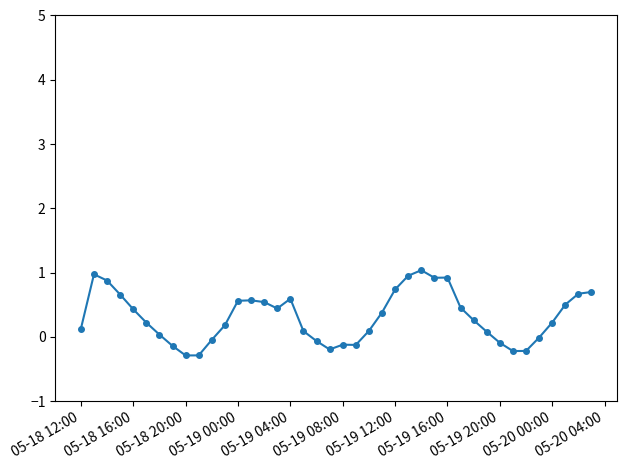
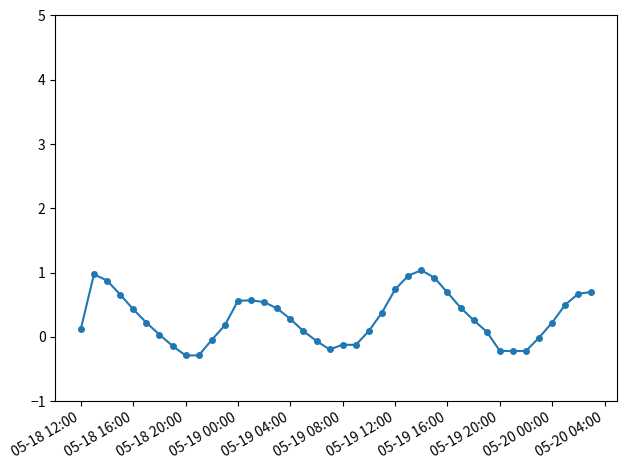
05-19 04:00: 0.6 -> 0.3
05-19 16:00: 0.9 -> 0.7
05-19 20:00: -0.1 -> -0.2
